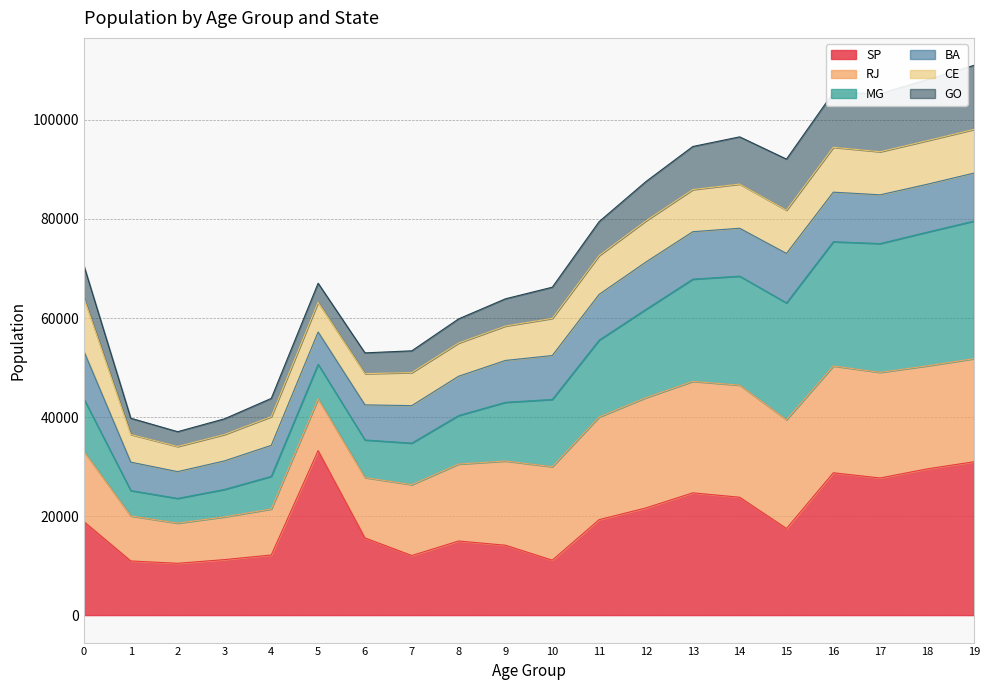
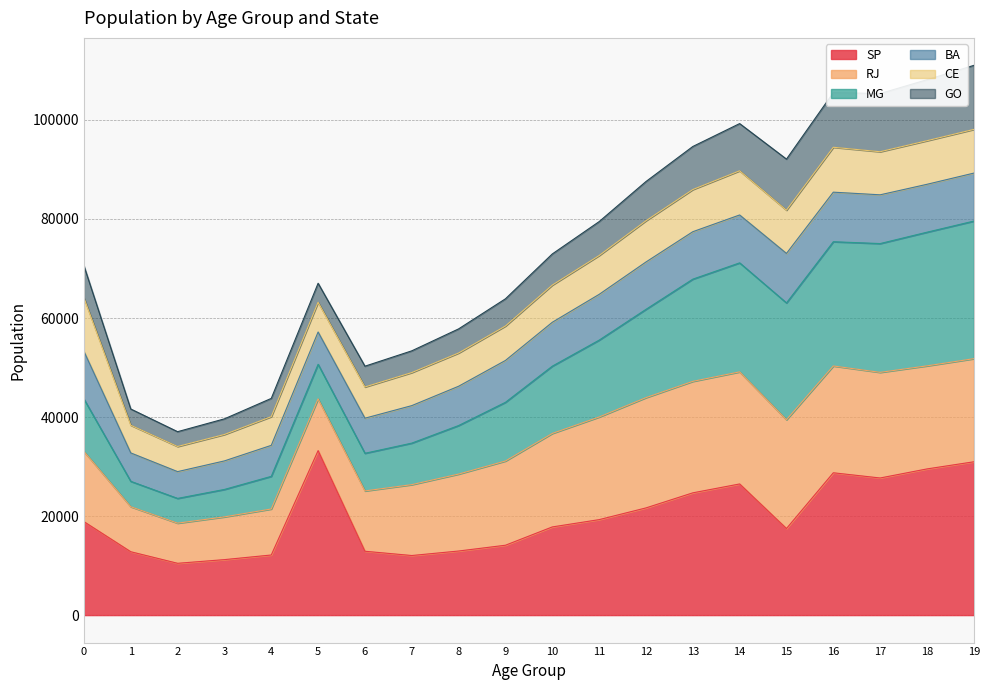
SP, 1: 11000 -> 13000
SP, 6: 16000 -> 13000
SP, 8: 15000 -> 13000
SP, 10: 11000 -> 18000
SP, 14: 24000 -> 26000
